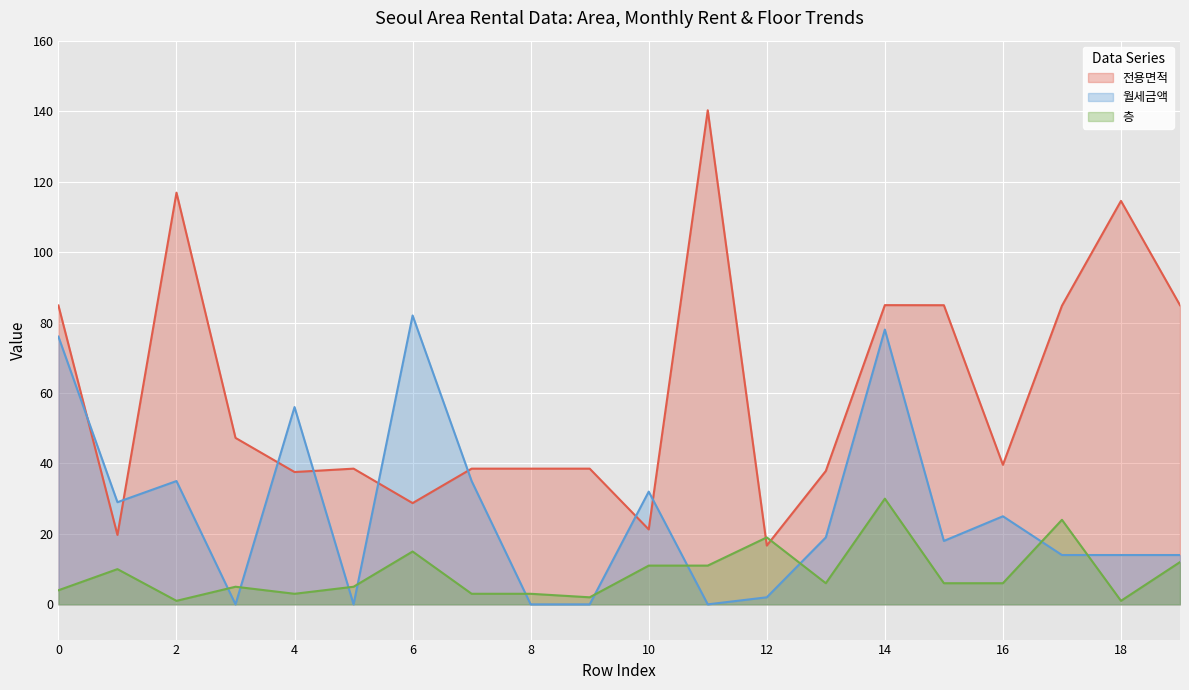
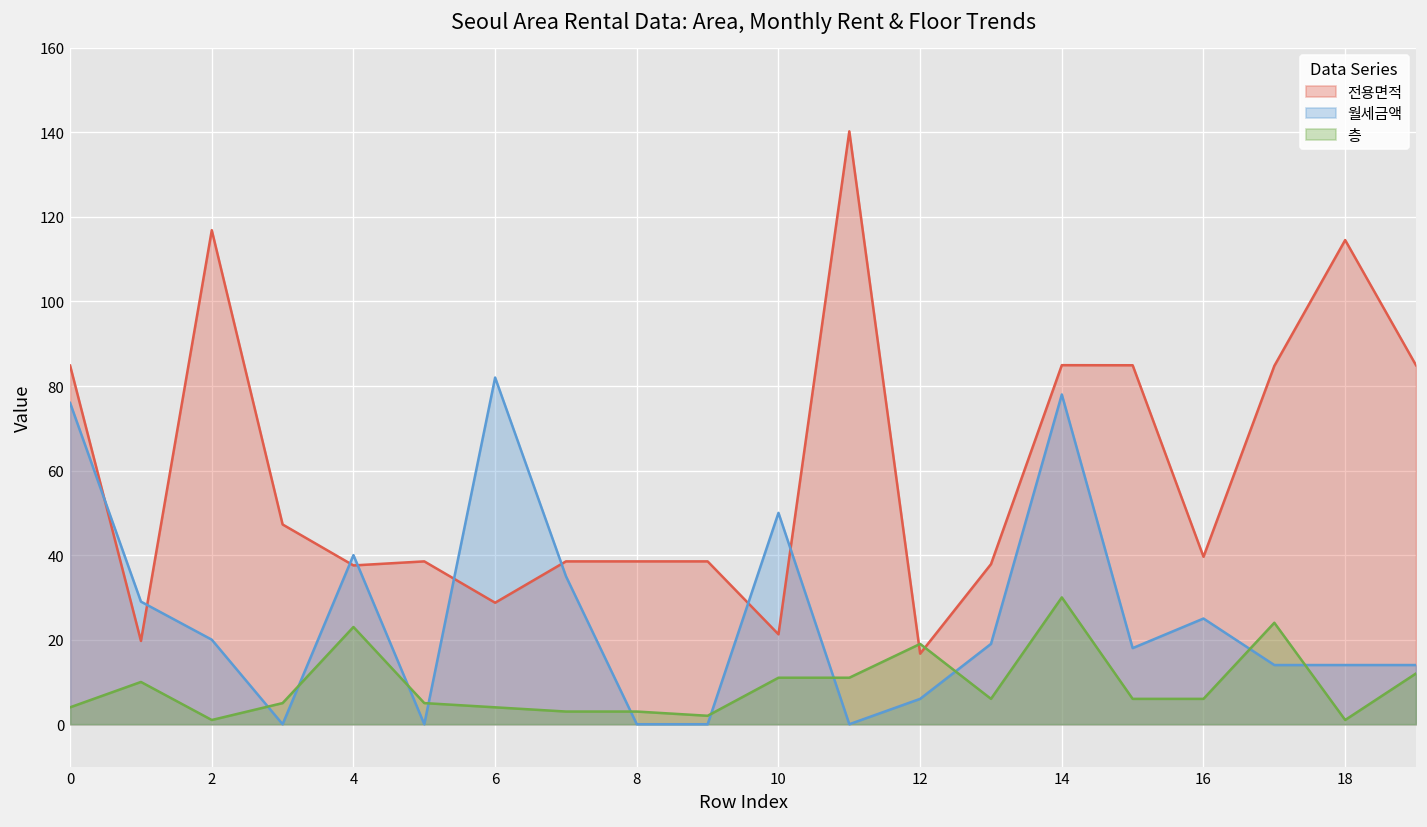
월세금액, 2: 35 -> 20
월세금액, 4: 56 -> 40
층, 4: 3 -> 23
층, 6: 15 -> 4
월세금액, 10: 32 -> 50
월세금액, 12: 2 -> 6
